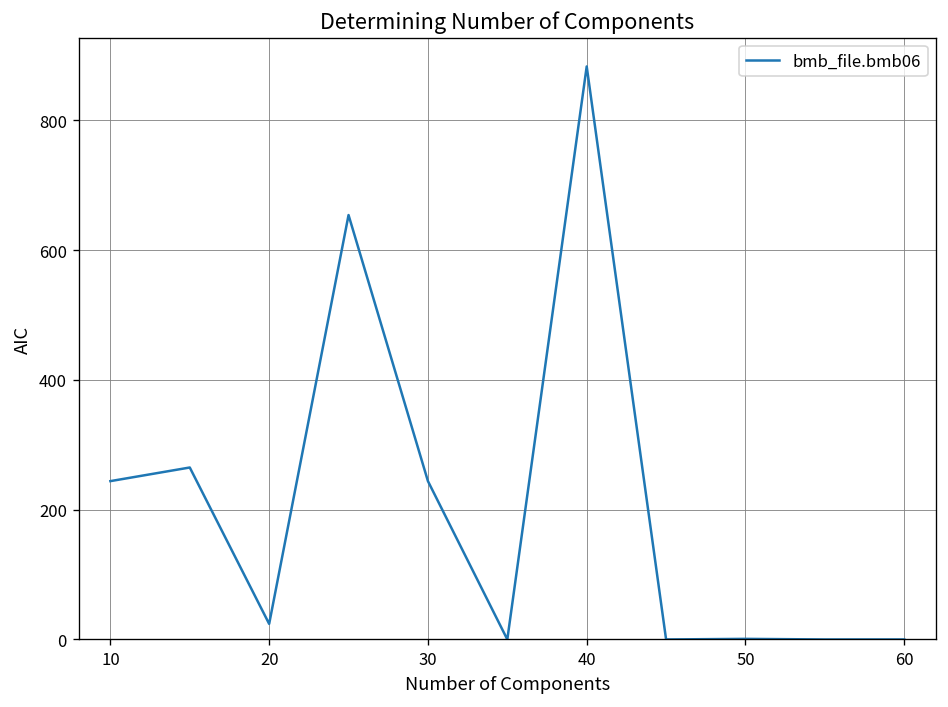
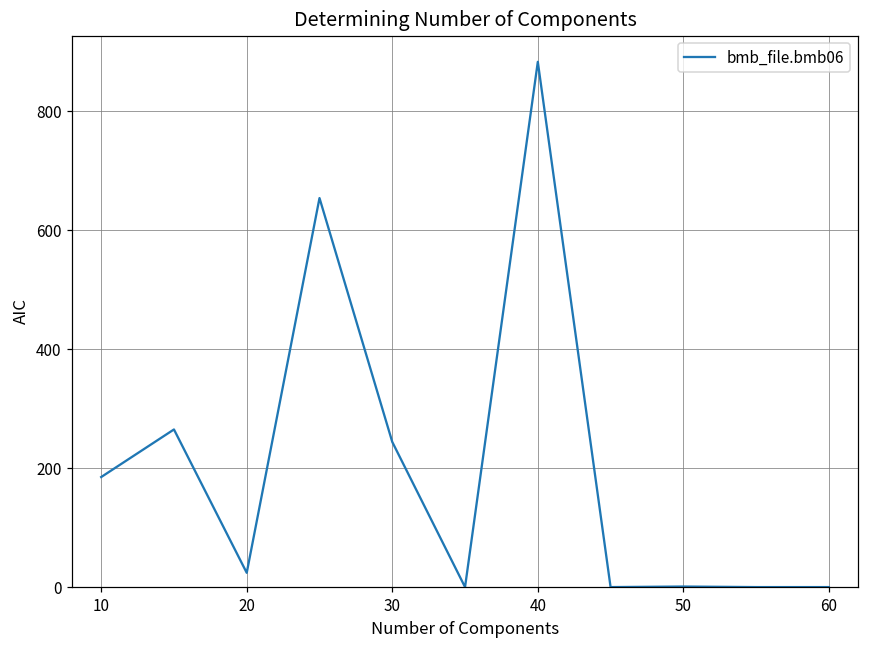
10: 240 -> 190
